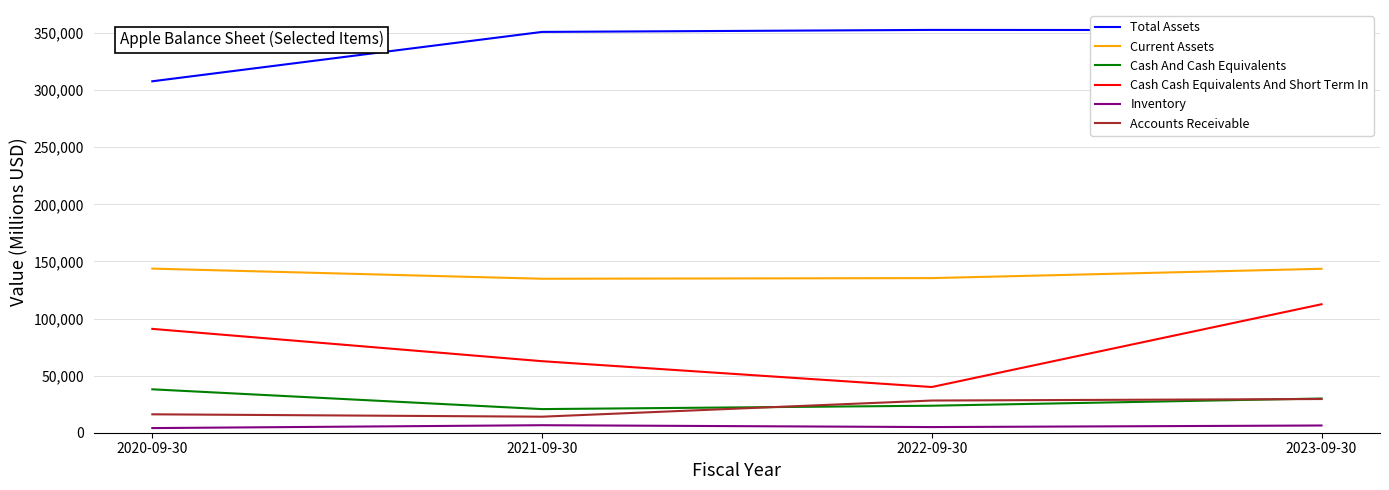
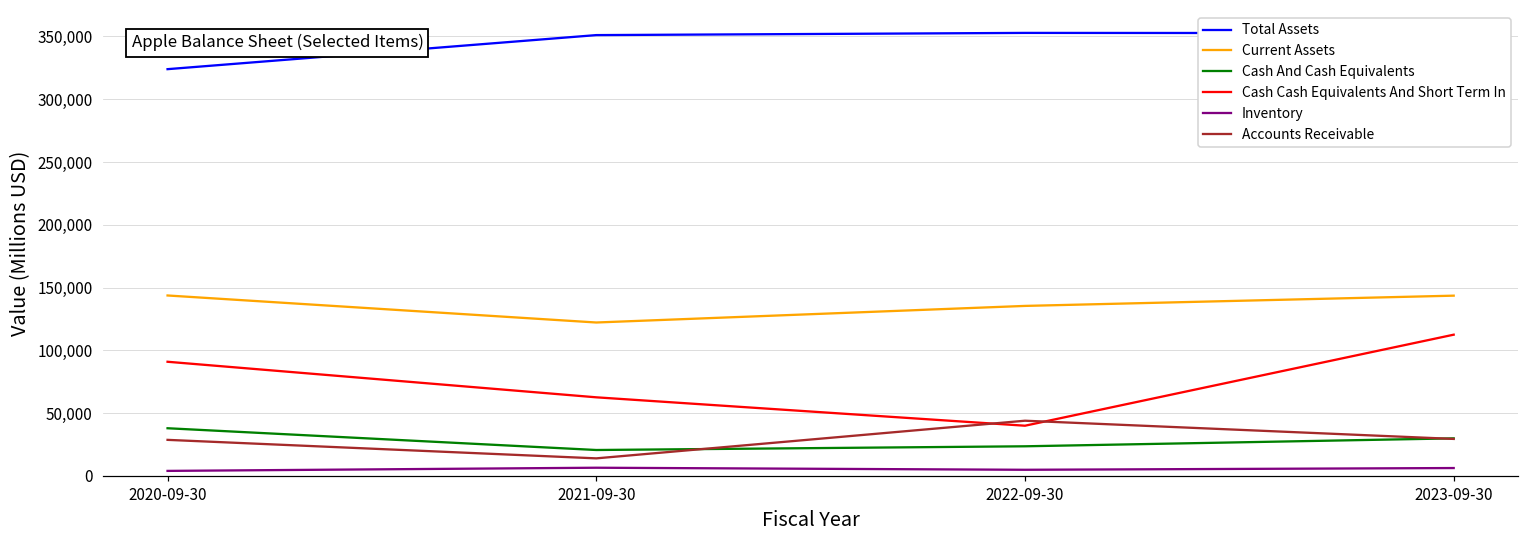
Total Assets, 2020-09-30: 308,000 -> 324,000
Accounts Receivable, 2020-09-30: 16,000 -> 29,000
Current Assets, 2021-09-30: 135,000 -> 122,000
Accounts Receivable, 2022-09-30: 28,000 -> 44,000
